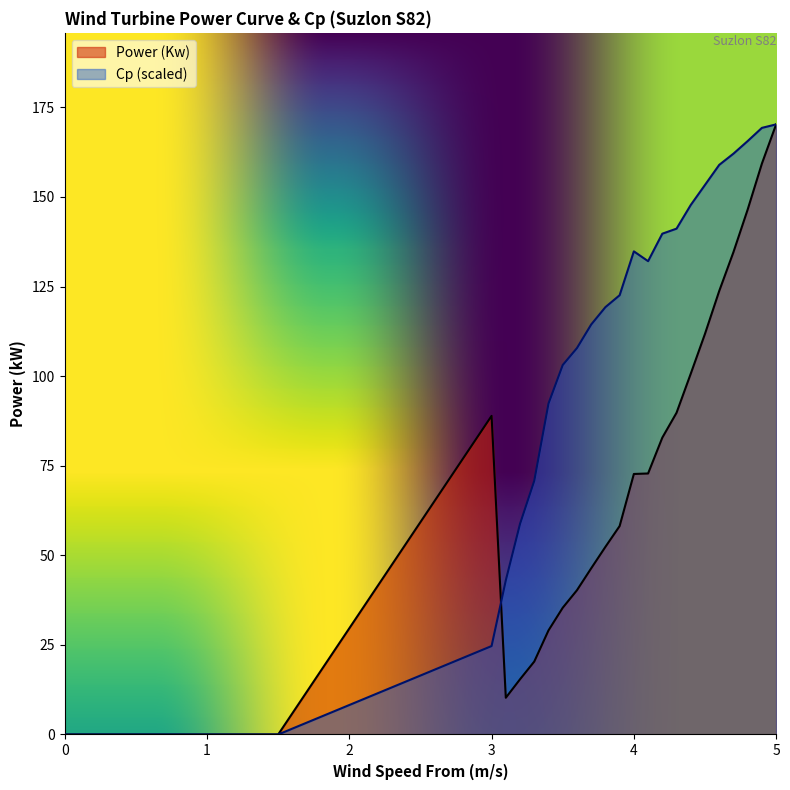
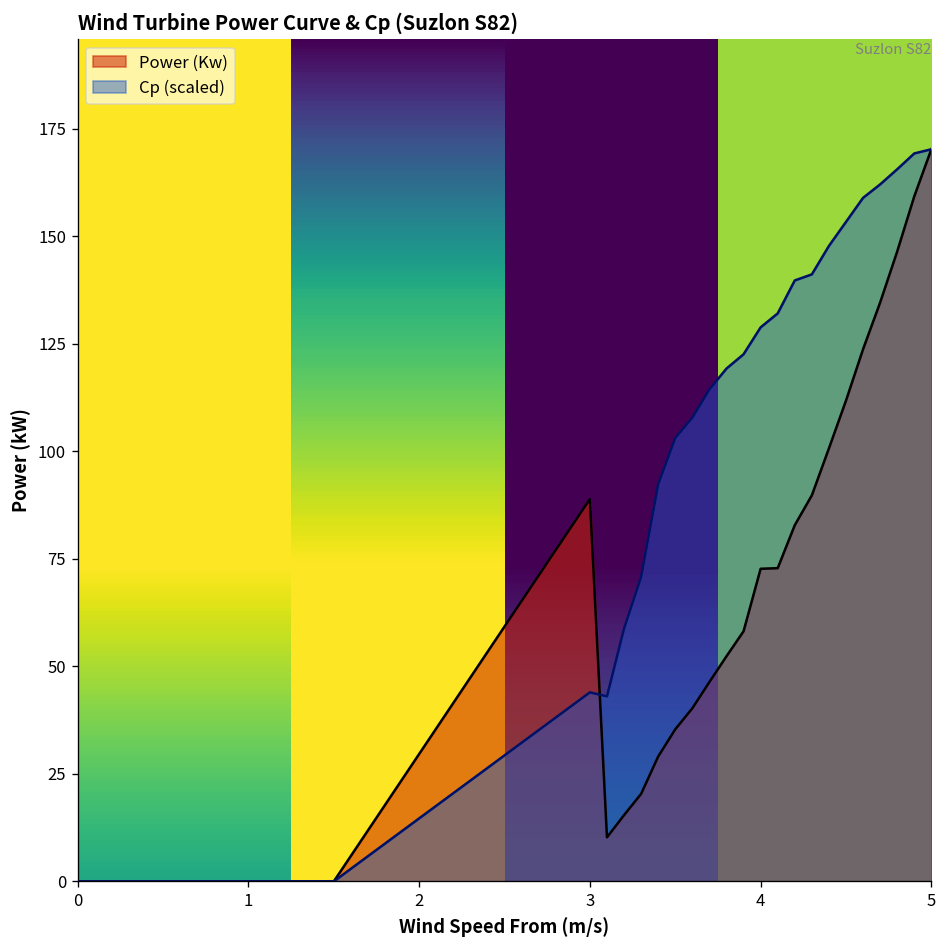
Cp (scaled), 3: 25 -> 44
Cp (scaled), 4: 135 -> 129
